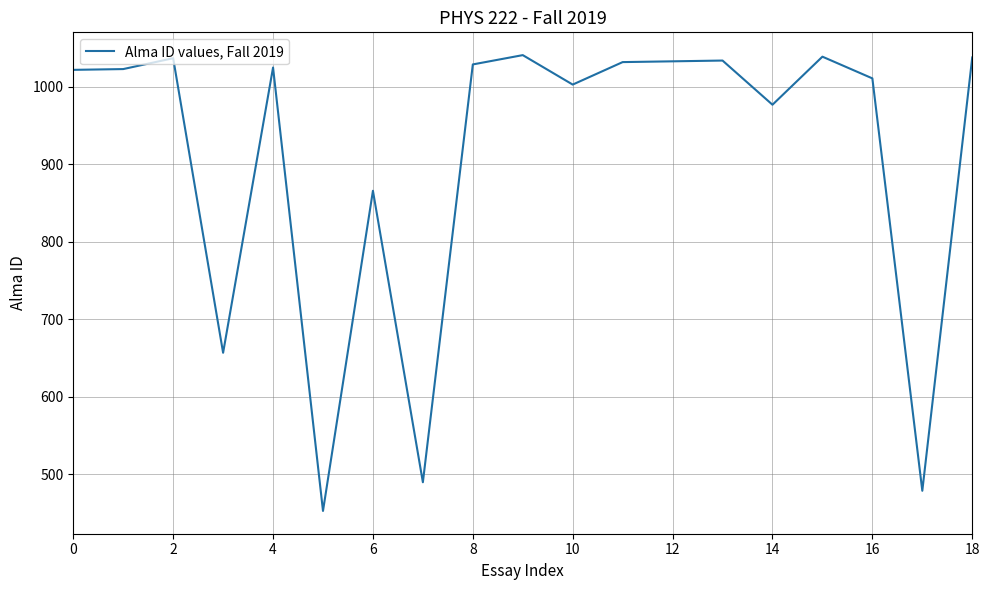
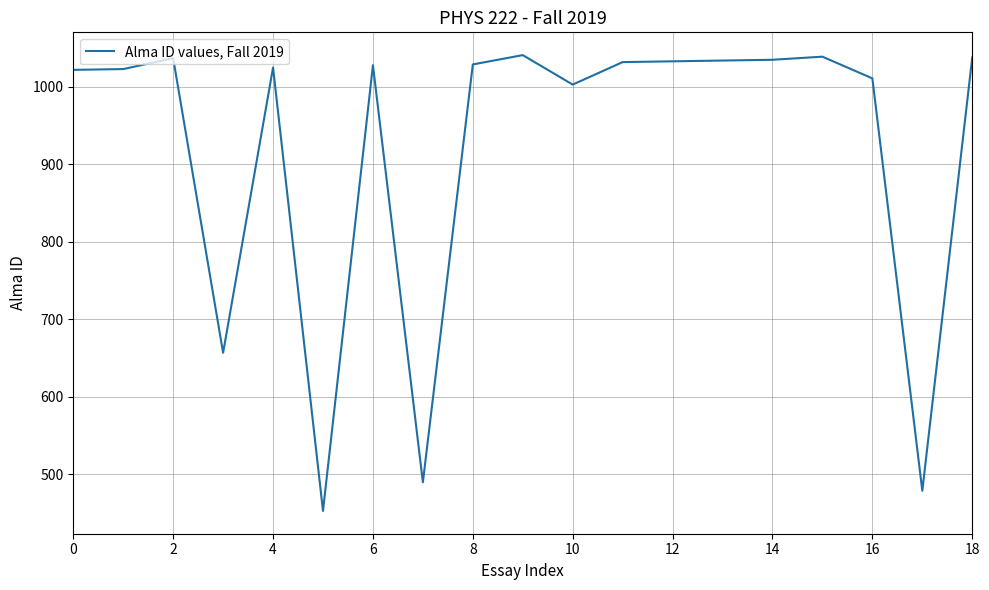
6: 870 -> 1030
14: 980 -> 1040
